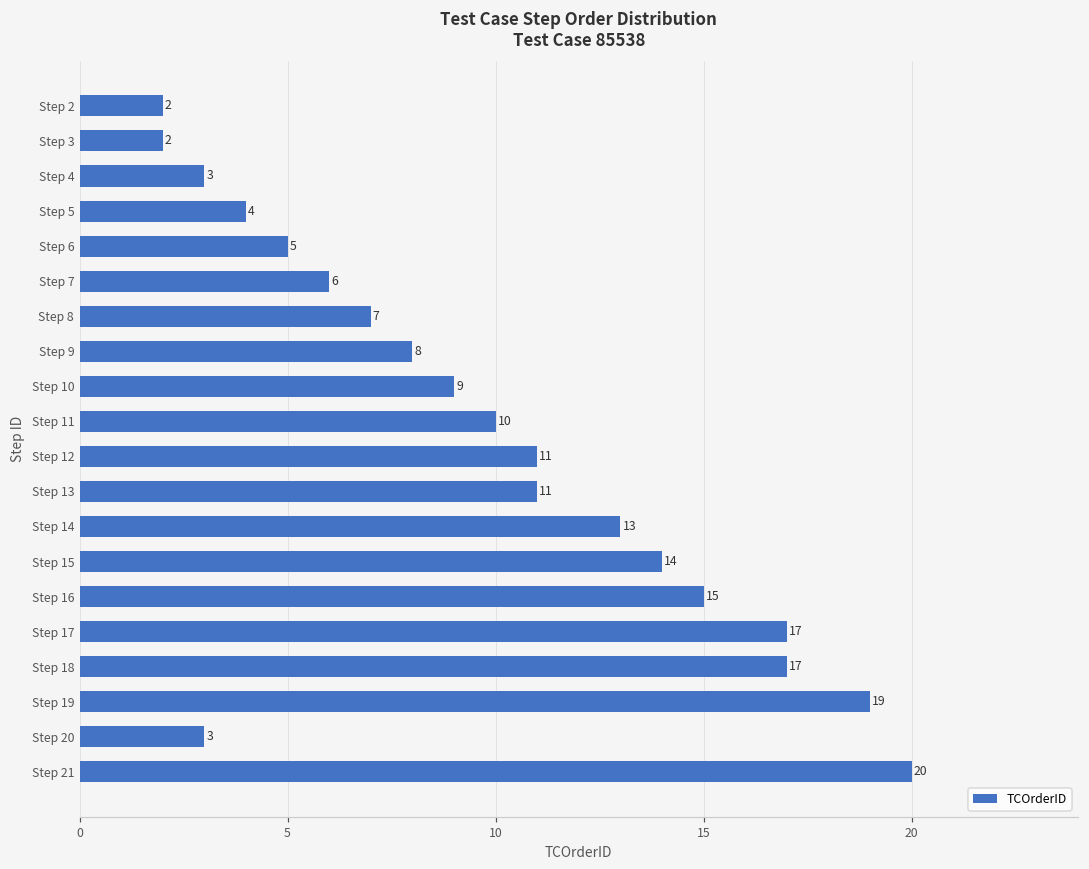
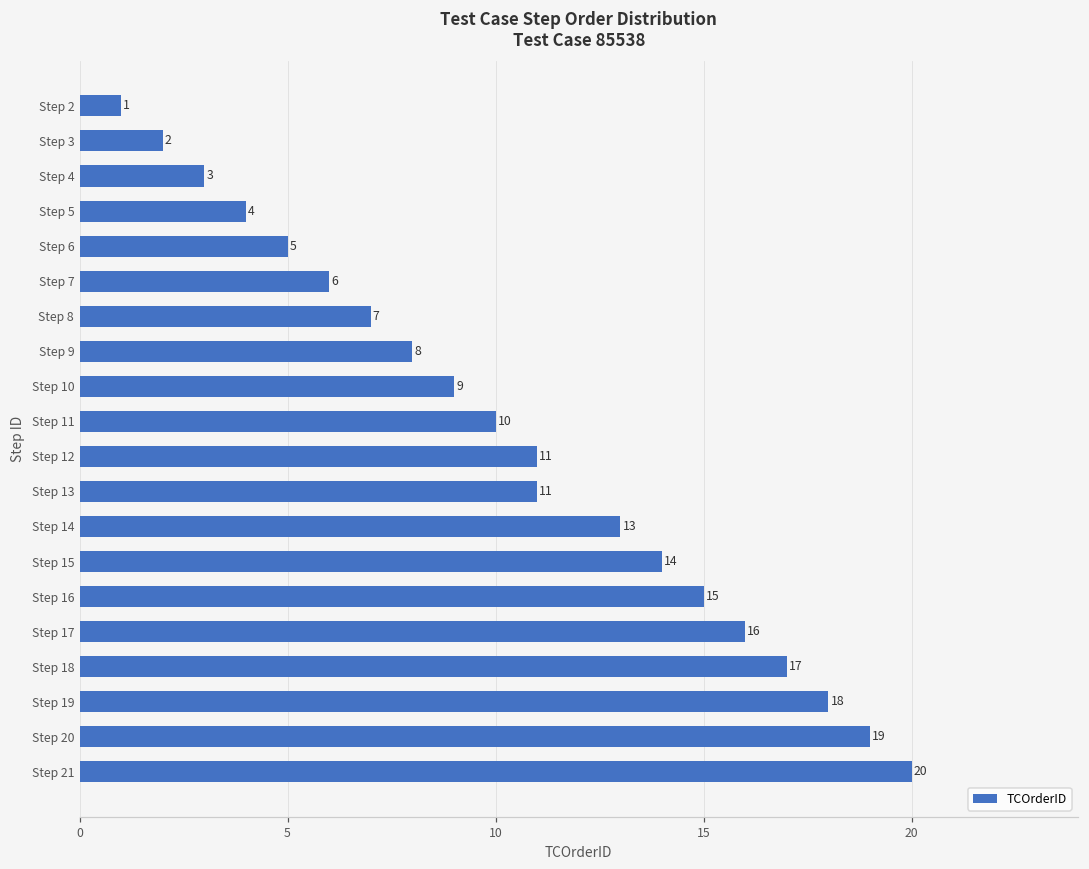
Step 2: 2 -> 1
Step 17: 17 -> 16
Step 19: 19 -> 18
Step 20: 3 -> 19
